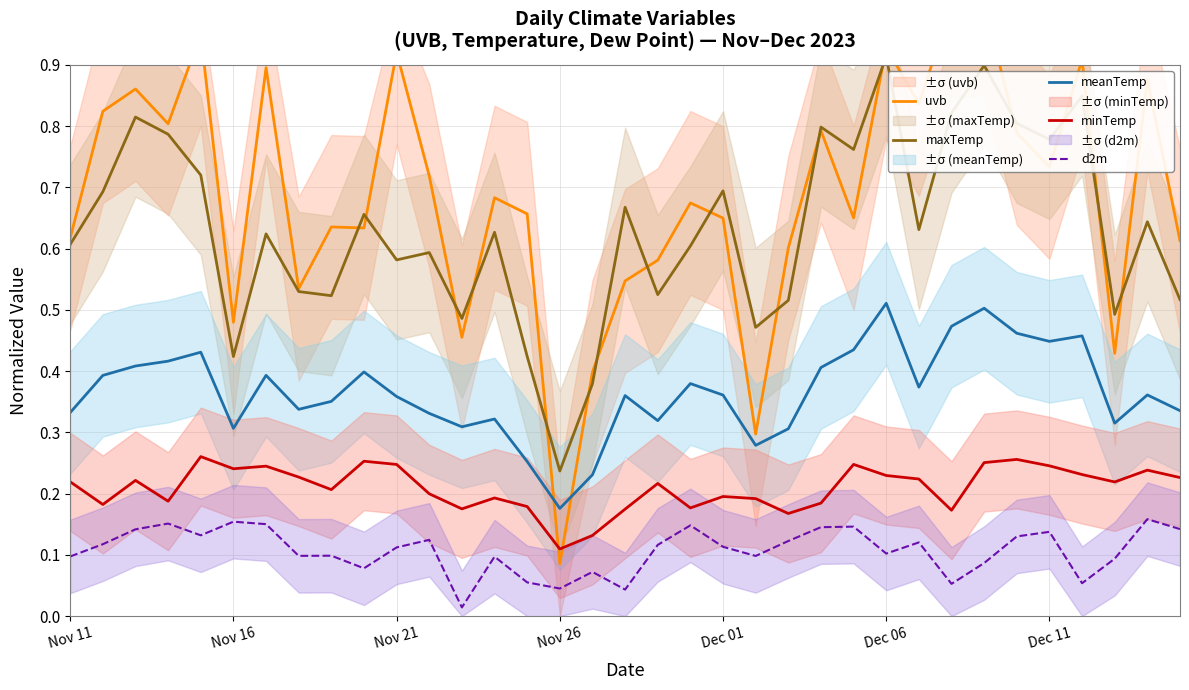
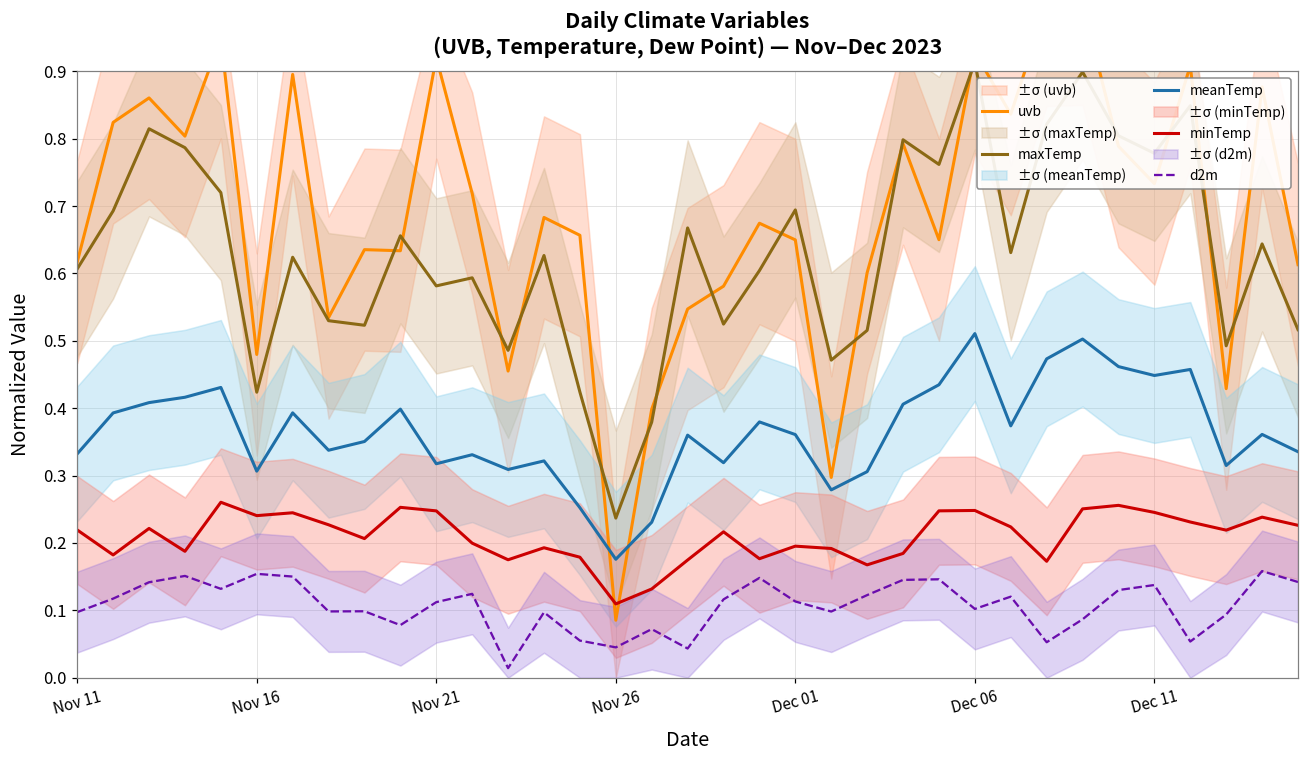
meanTemp, Nov 21: 0.36 -> 0.32
minTemp, Dec 06: 0.23 -> 0.25
